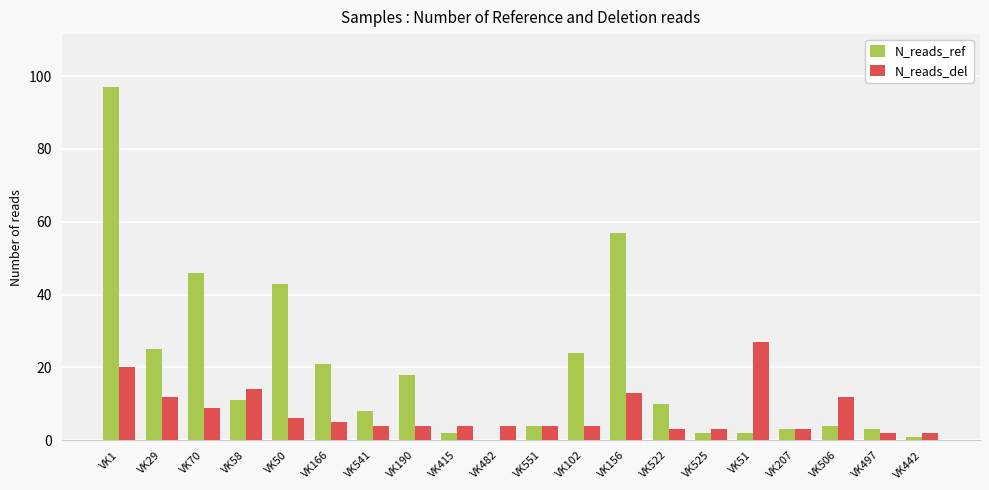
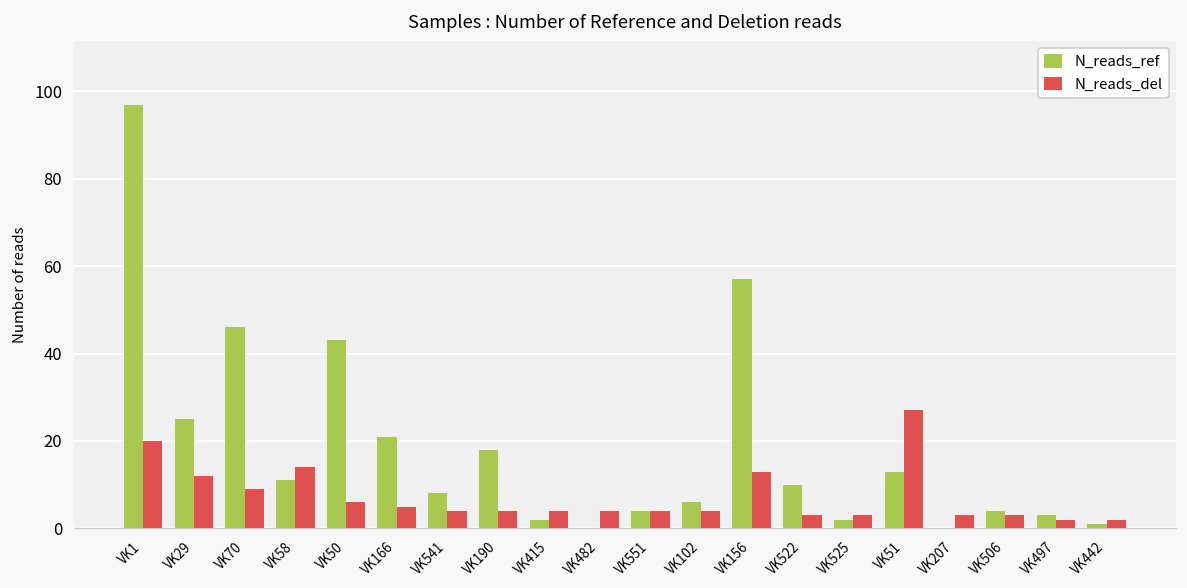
N_reads_ref, VK102: 24 -> 6
N_reads_ref, VK51: 2 -> 13
N_reads_ref, VK207: 3 -> 0
N_reads_del, VK506: 12 -> 3
